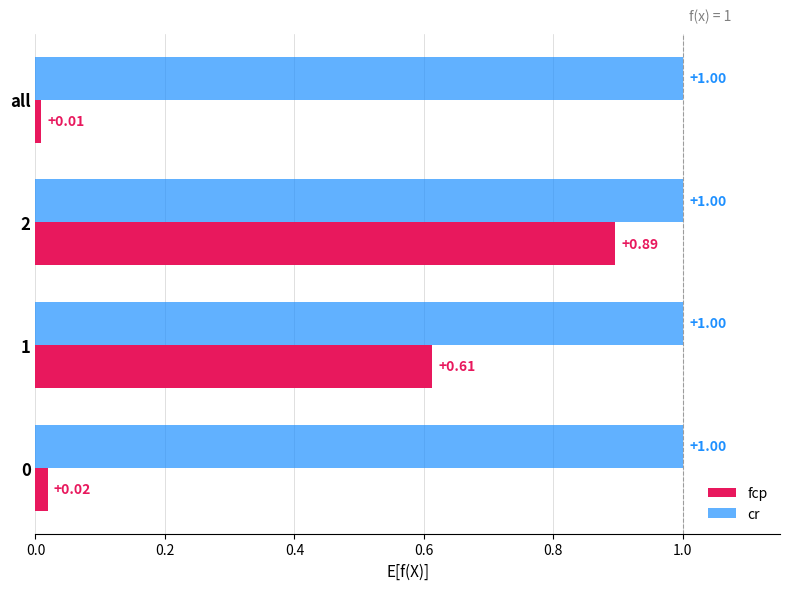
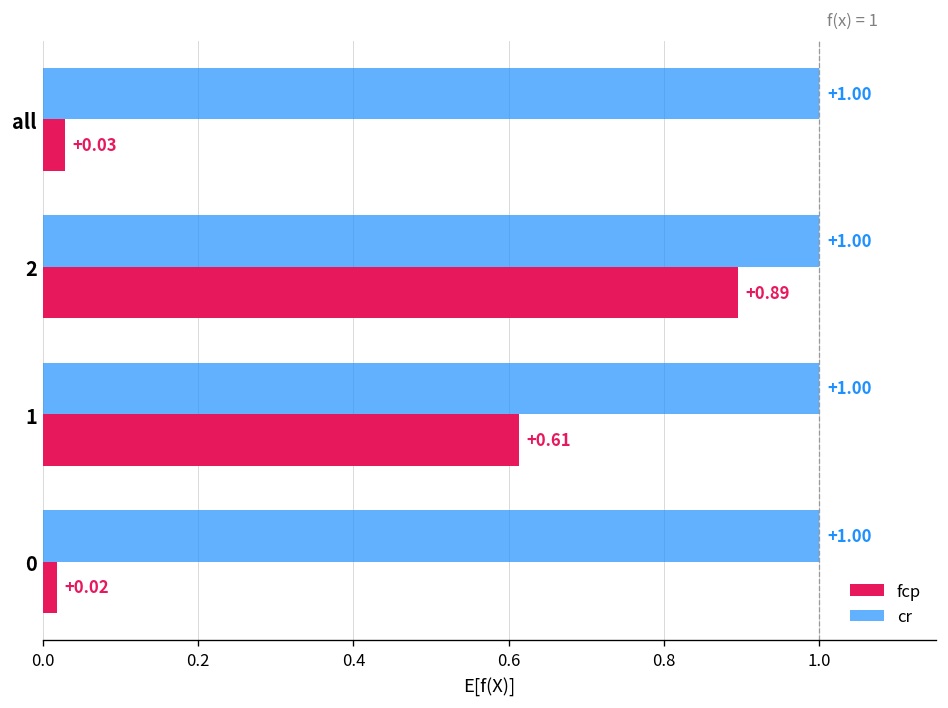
fcp, all: +0.01 -> +0.03
